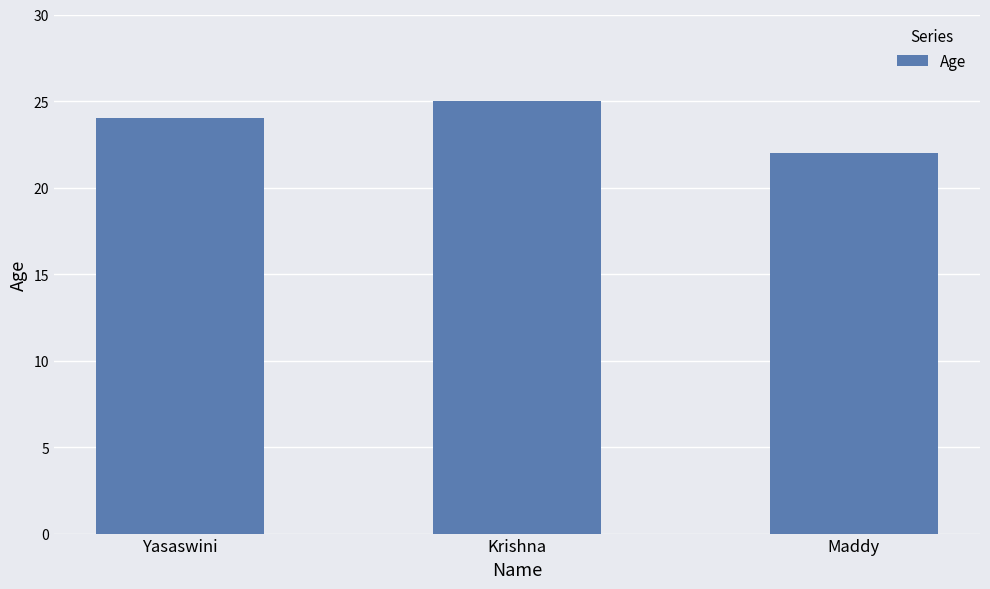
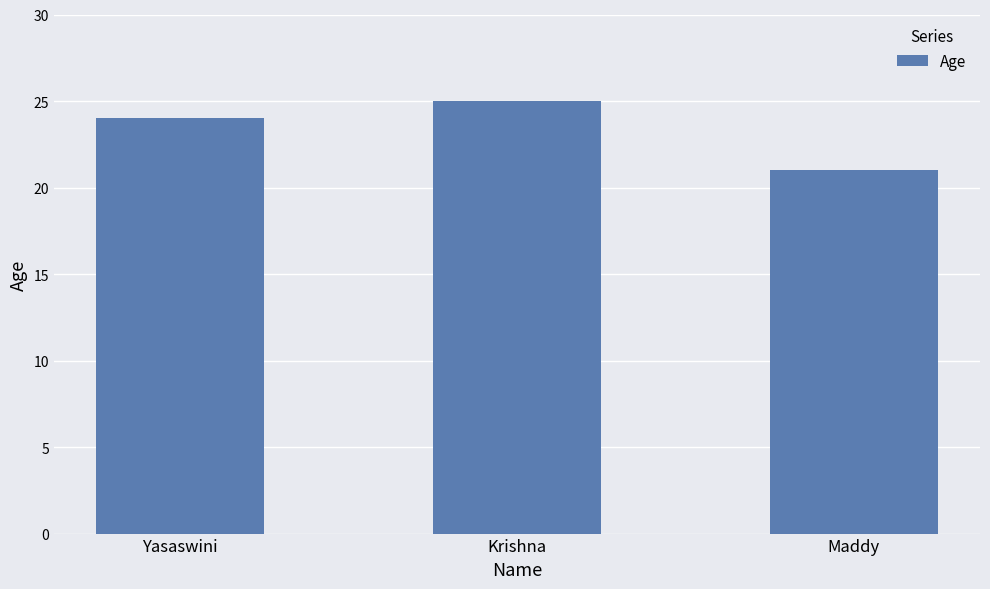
Maddy: 22 -> 21
